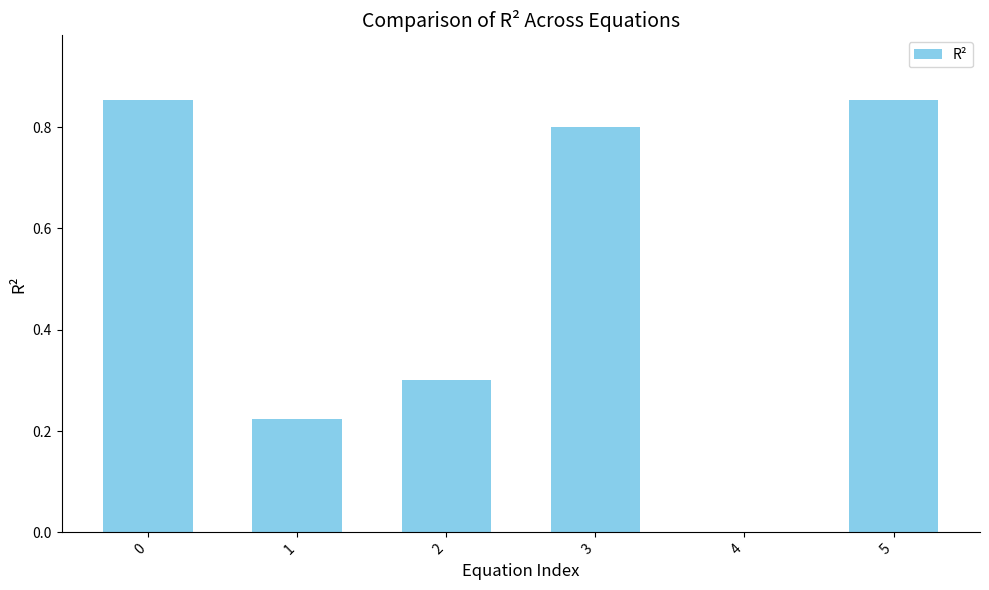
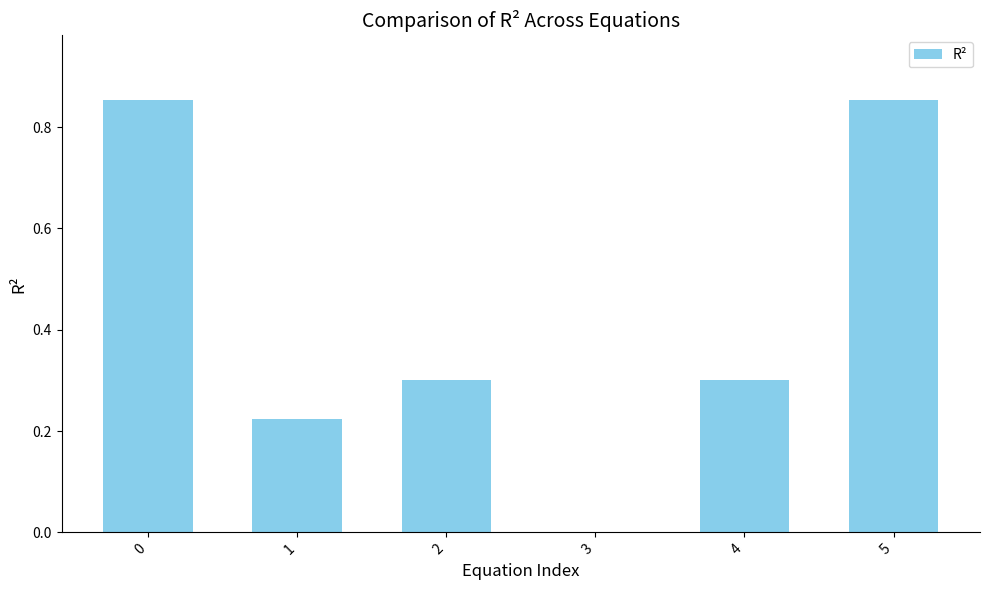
3: 0.8 -> 0.0
4: 0.0 -> 0.3
